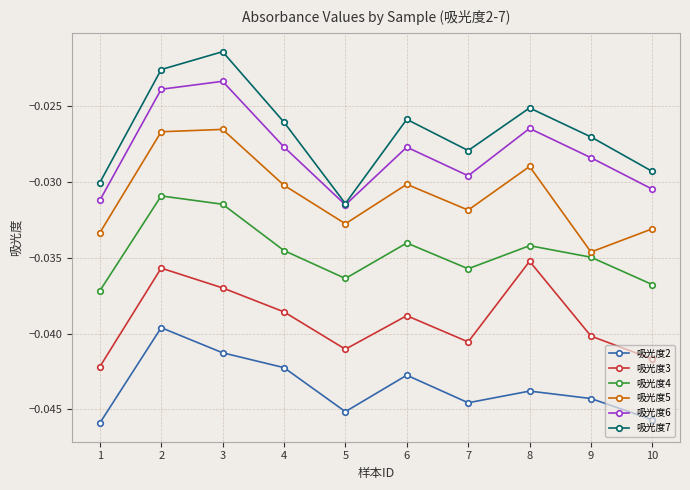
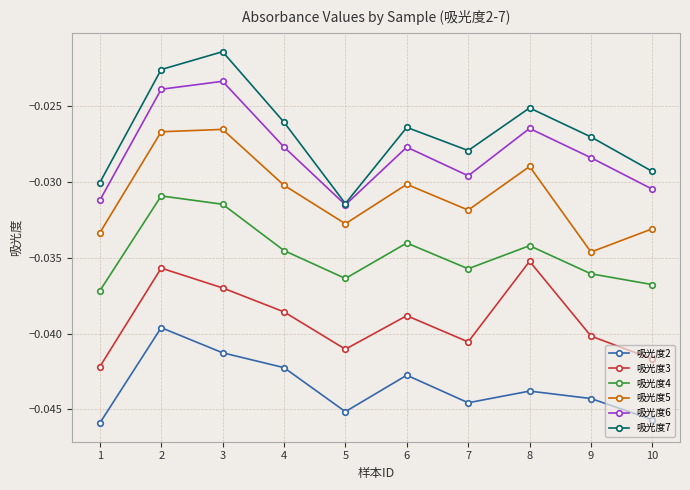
吸光度7, 6: -0.0259 -> -0.0264
吸光度4, 9: -0.0350 -> -0.0360
